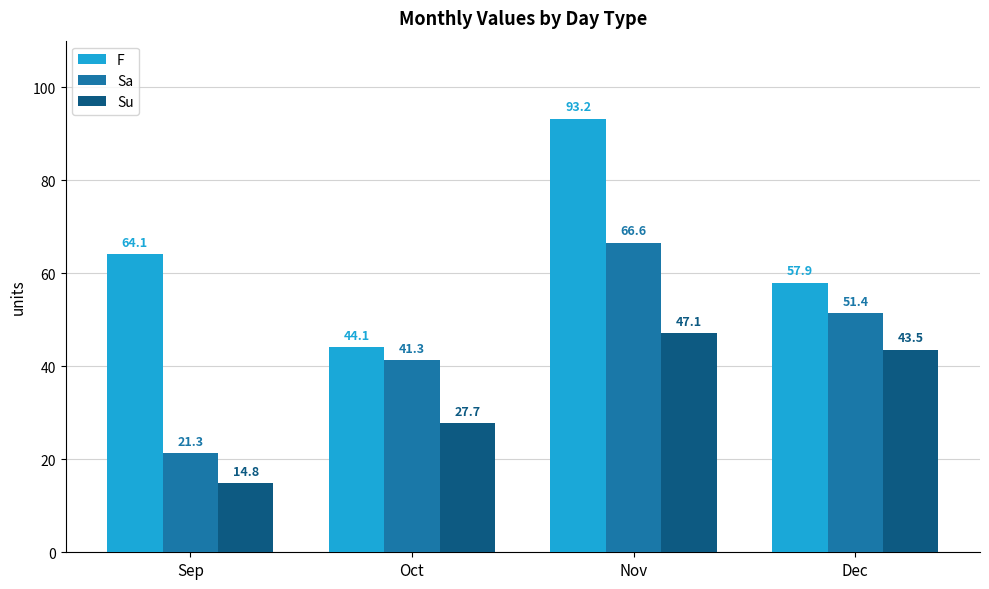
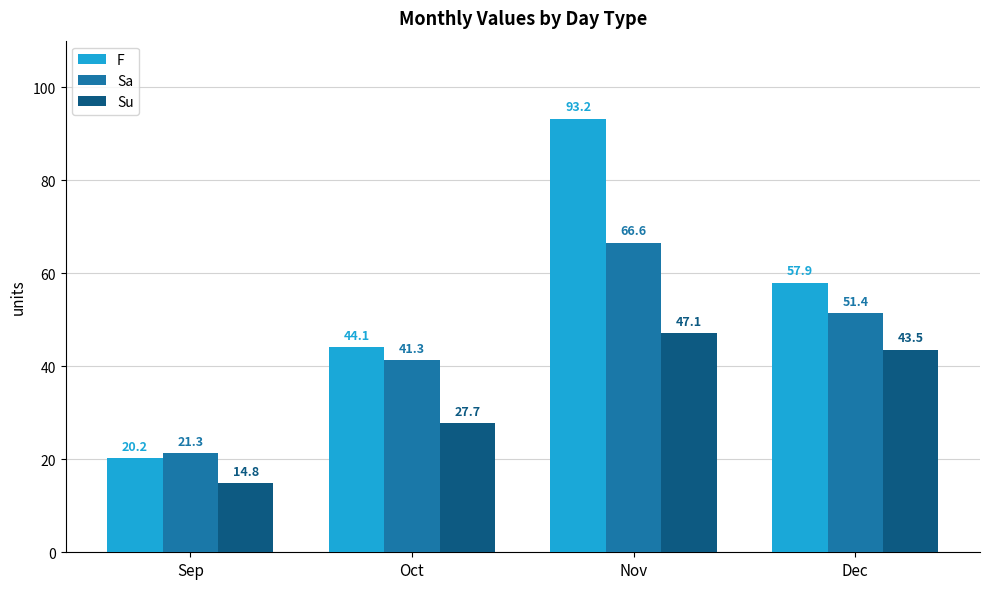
F, Sep: 64.1 -> 20.2
